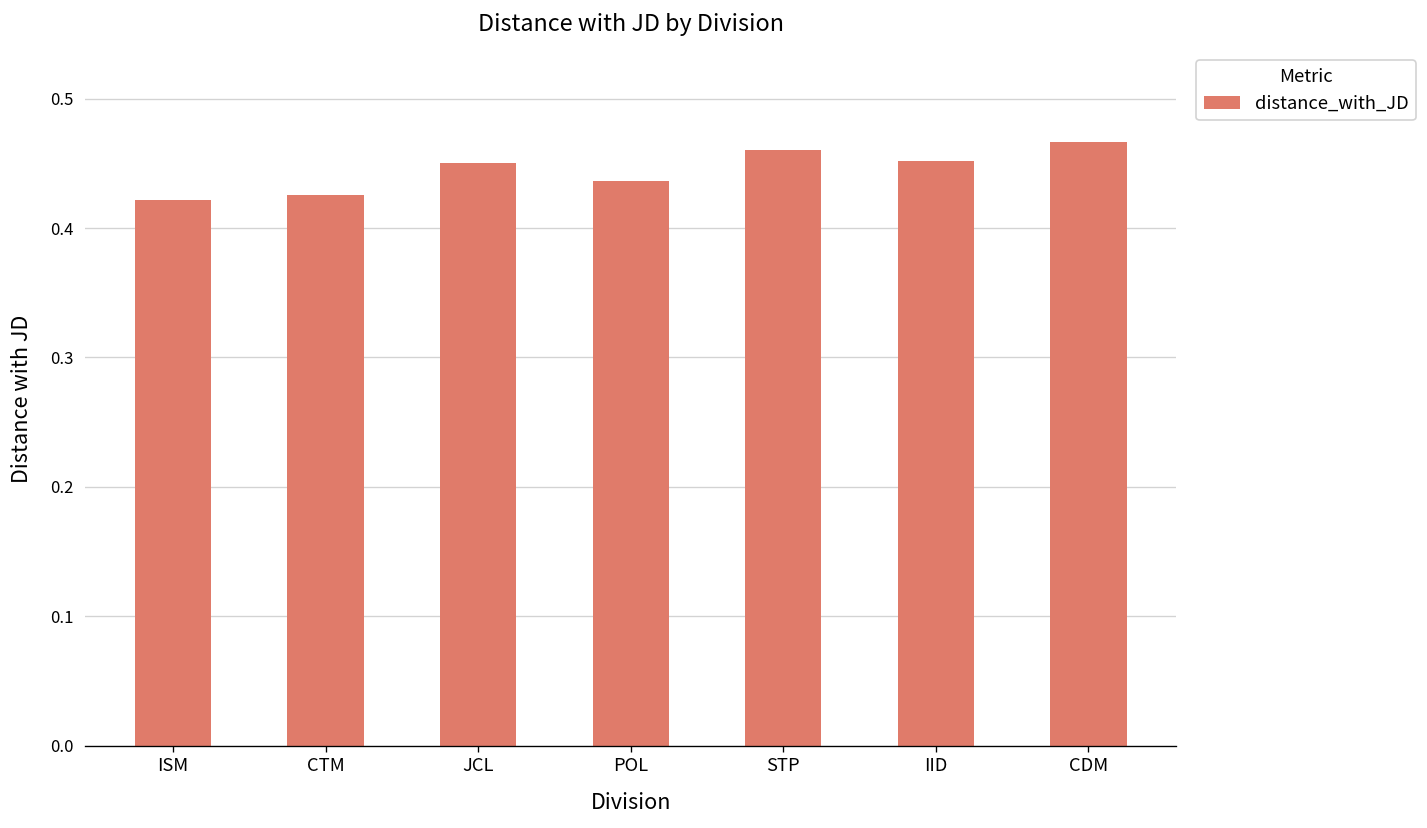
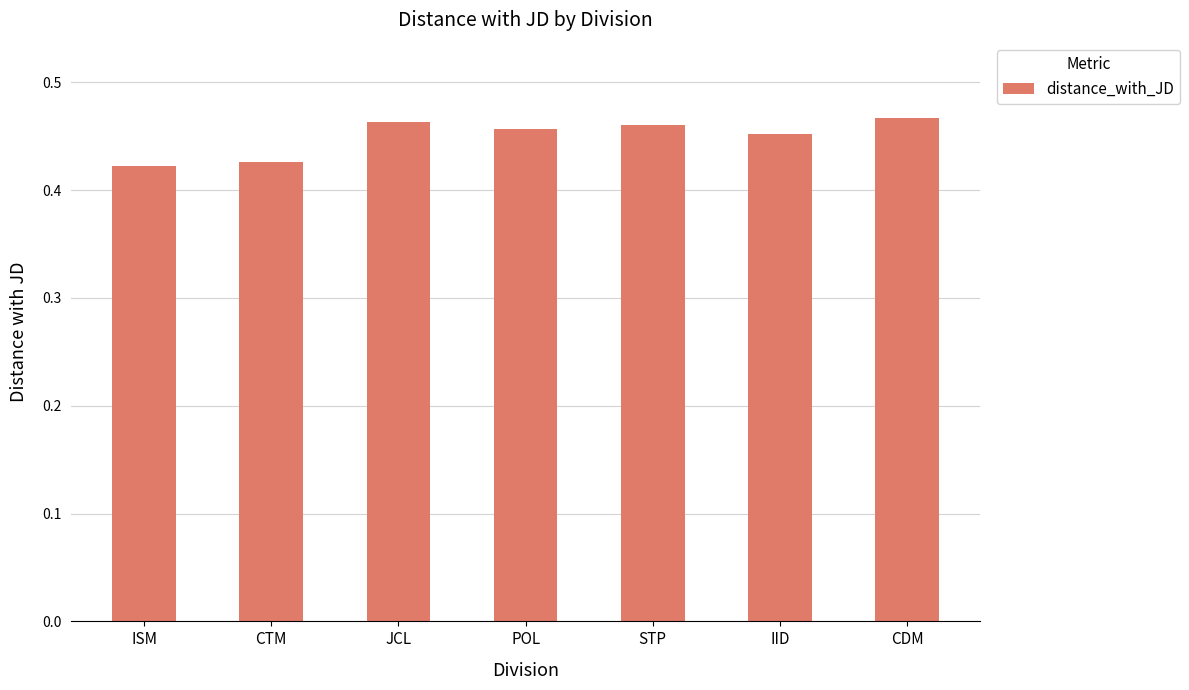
JCL: 0.450 -> 0.463
POL: 0.437 -> 0.457
